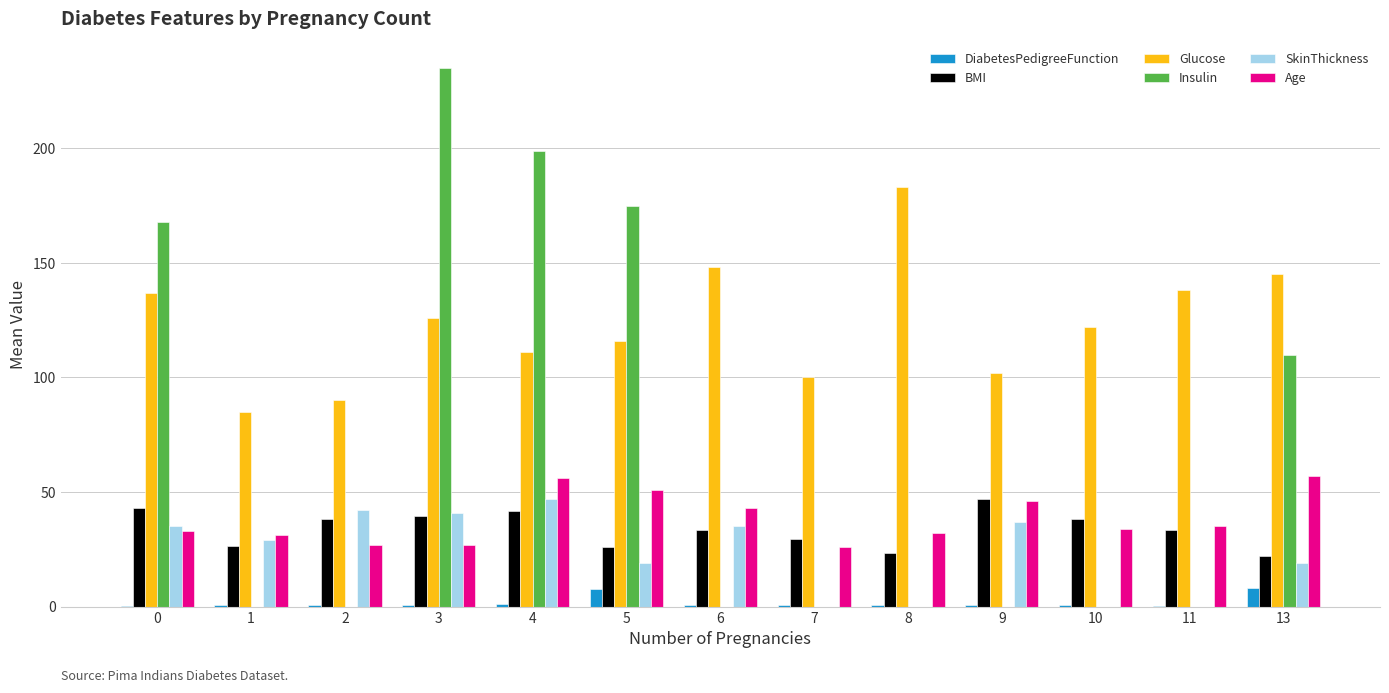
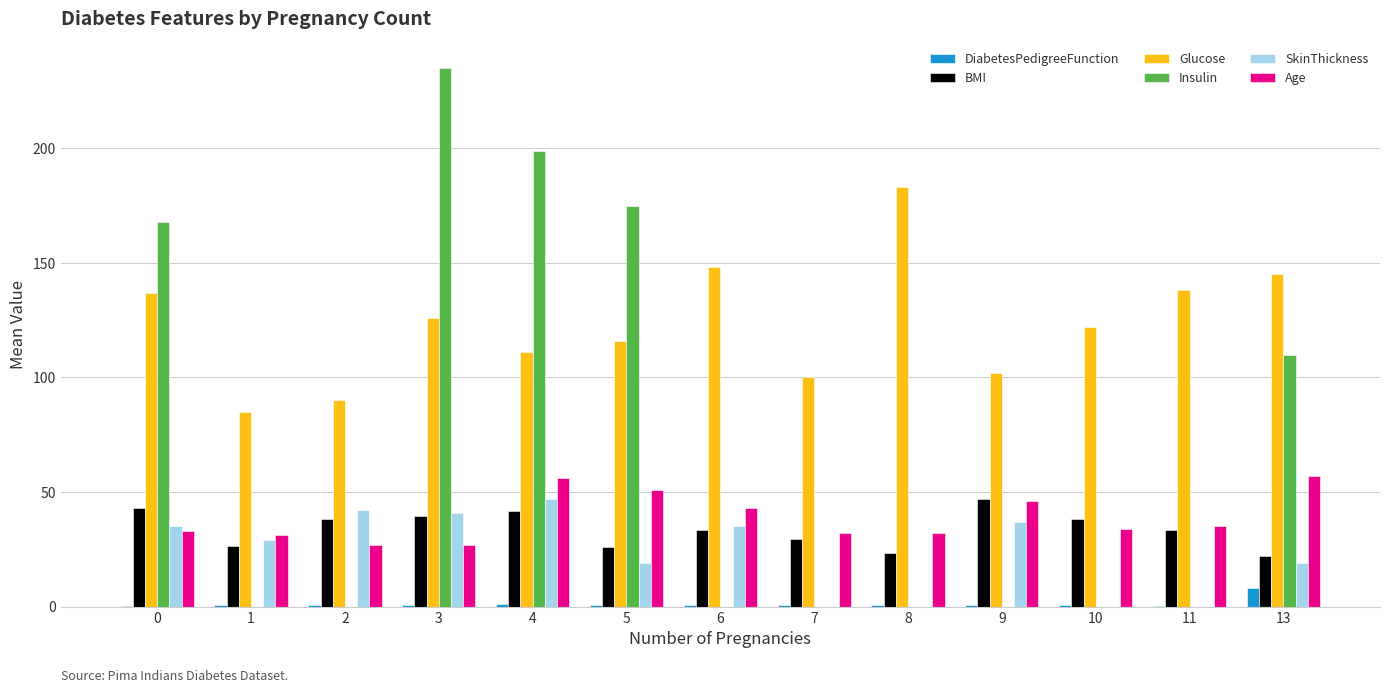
DiabetesPedigreeFunction, 5: 8 -> 1
Age, 7: 26 -> 32
